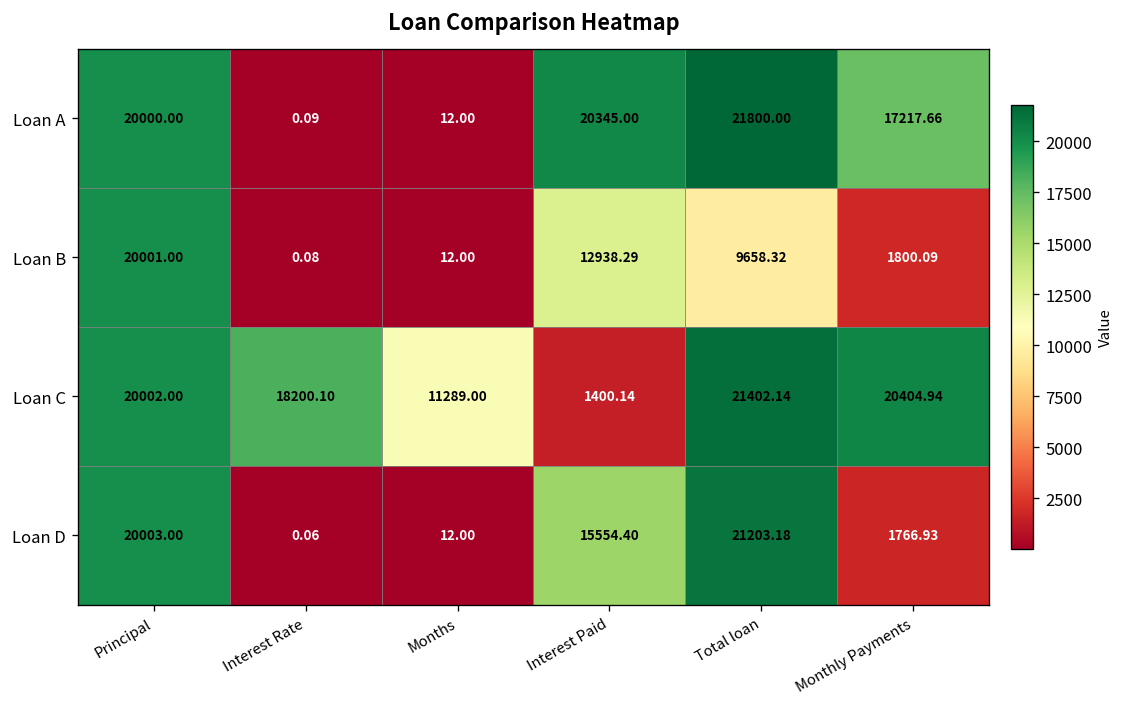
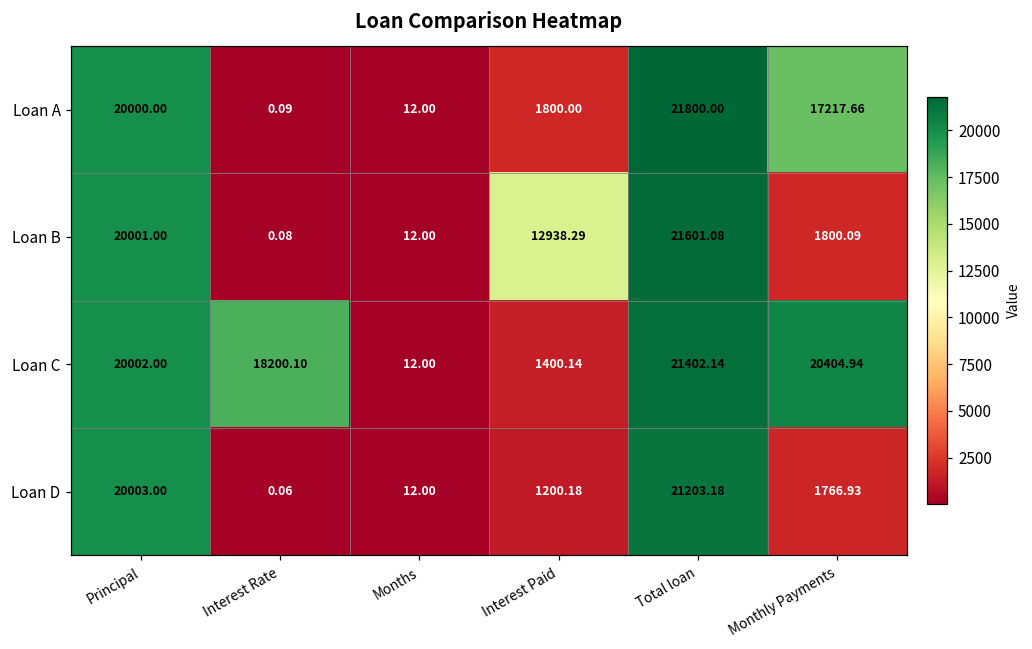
Loan A, Interest Paid: 20345.00 -> 1800.00
Loan B, Total loan: 9658.32 -> 21601.08
Loan C, Months: 11289.00 -> 12.00
Loan D, Interest Paid: 15554.40 -> 1200.18
